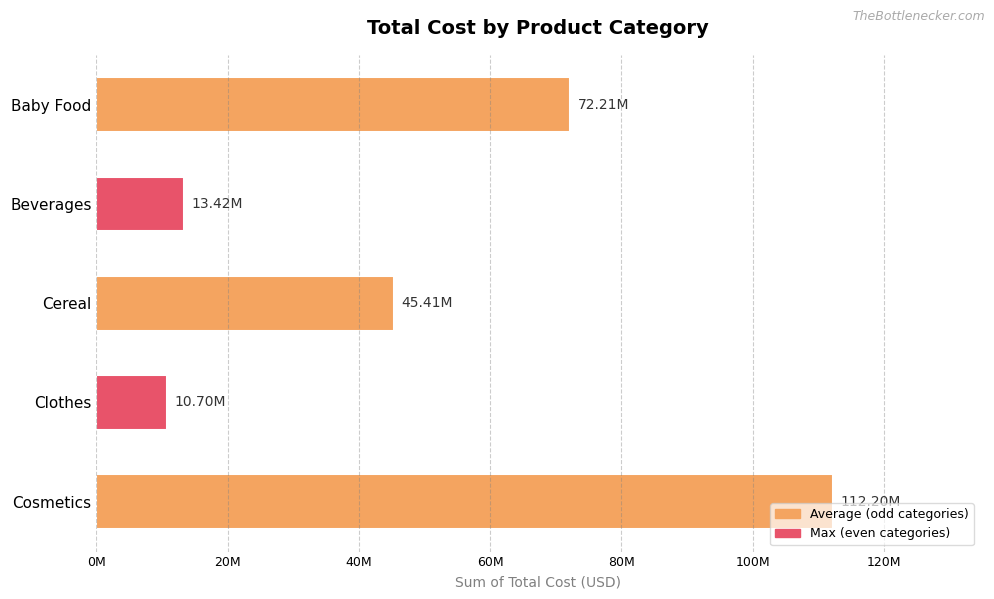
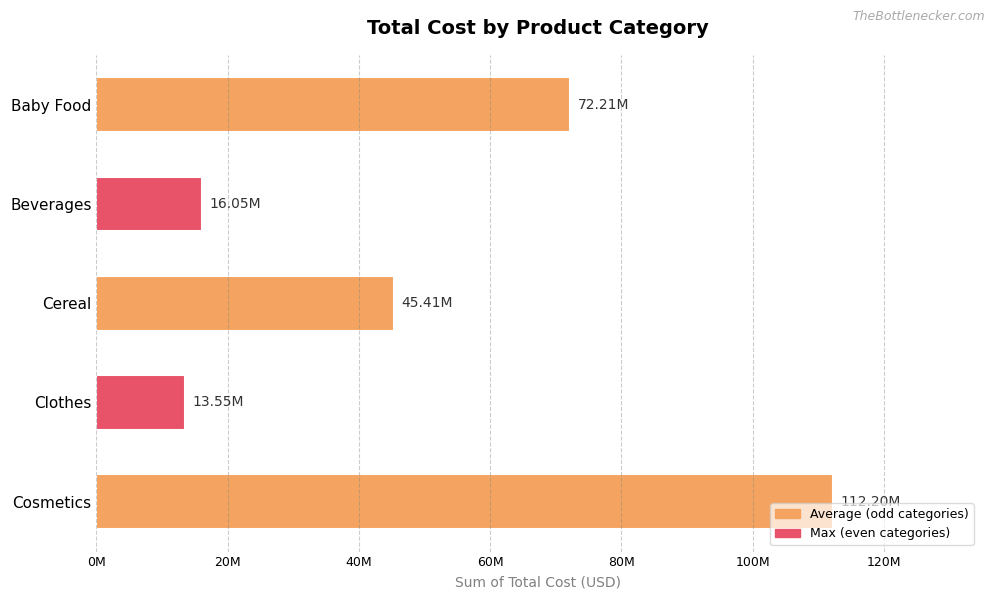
Beverages: 13.42M -> 16.05M
Clothes: 10.70M -> 13.55M
